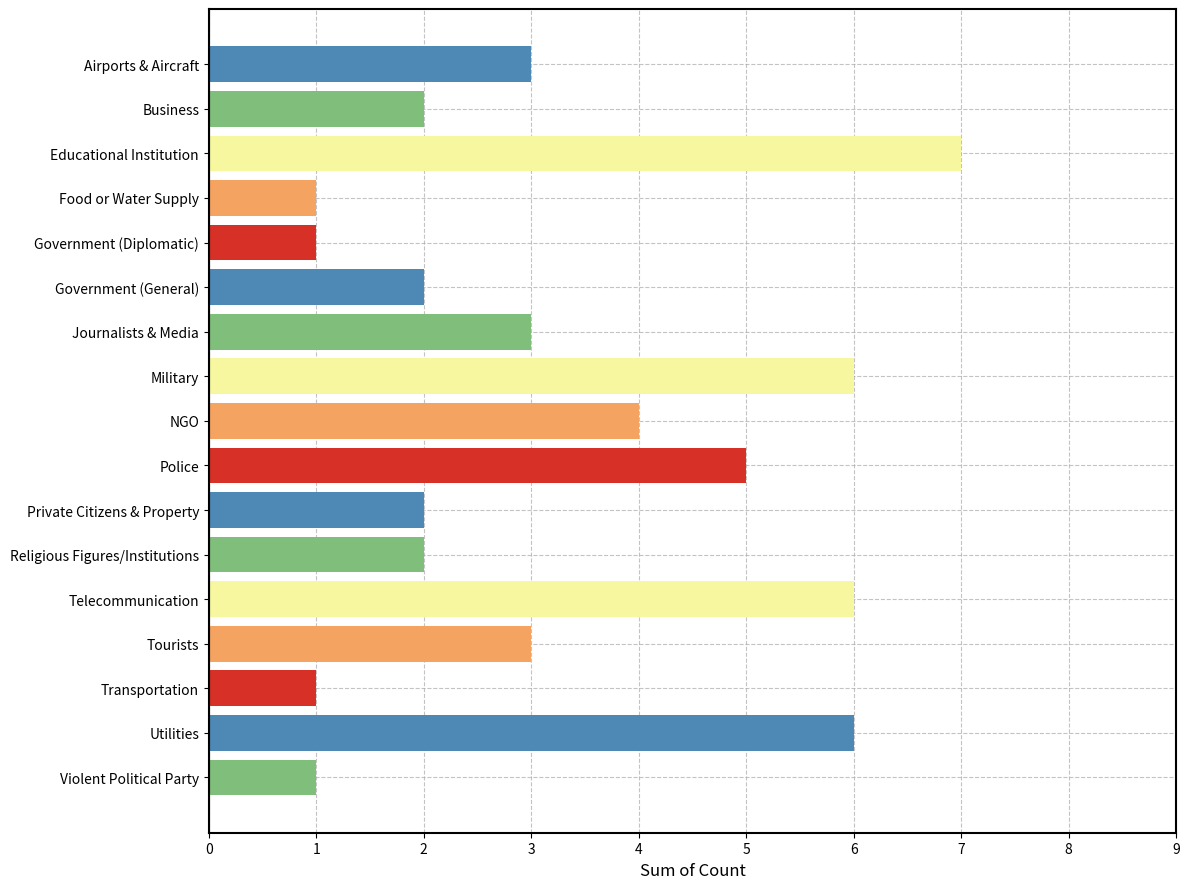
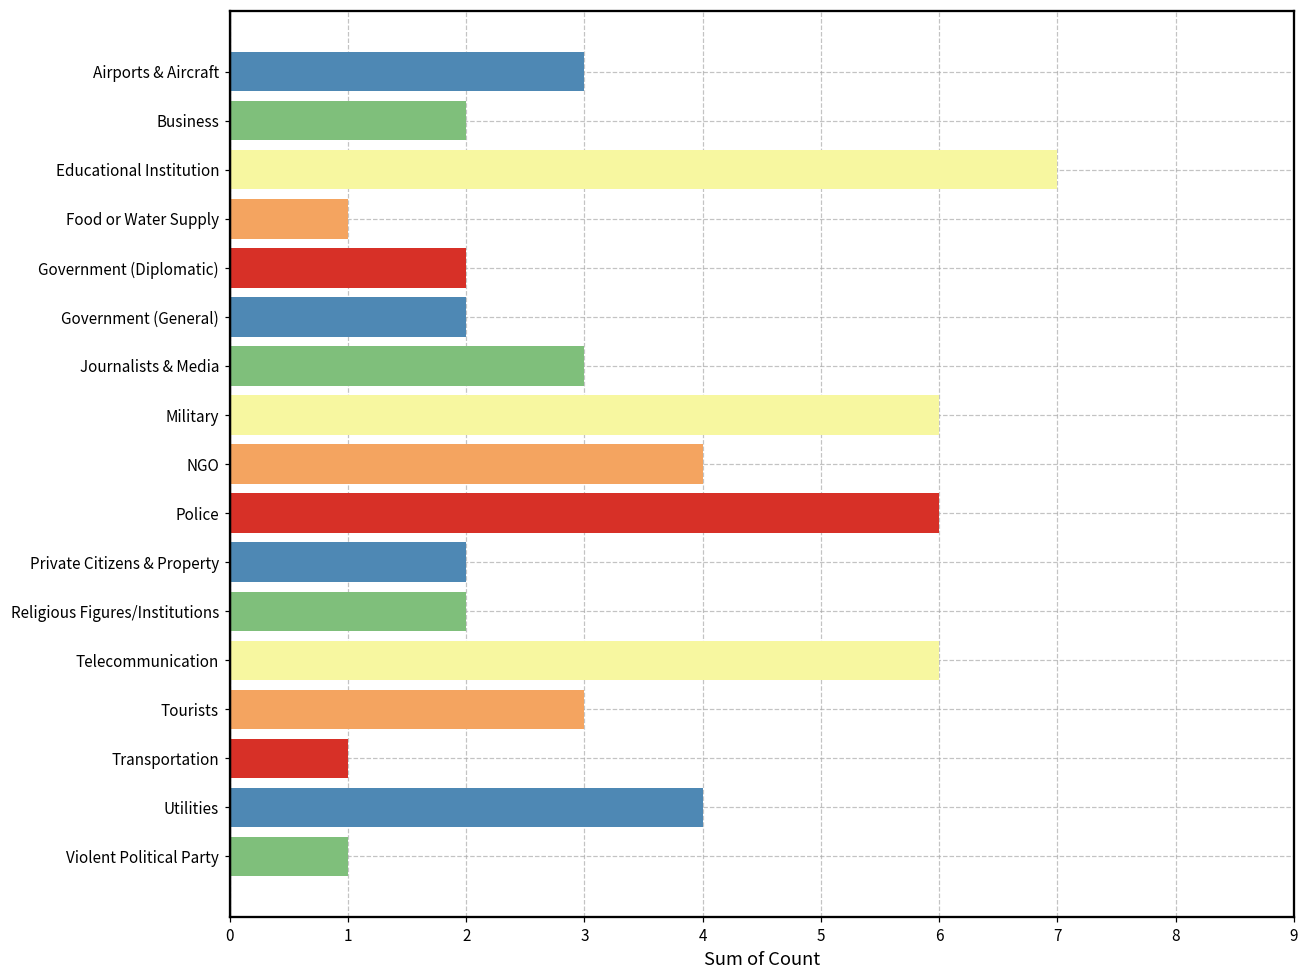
Government (Diplomatic): 1 -> 2
Police: 5 -> 6
Utilities: 6 -> 4
